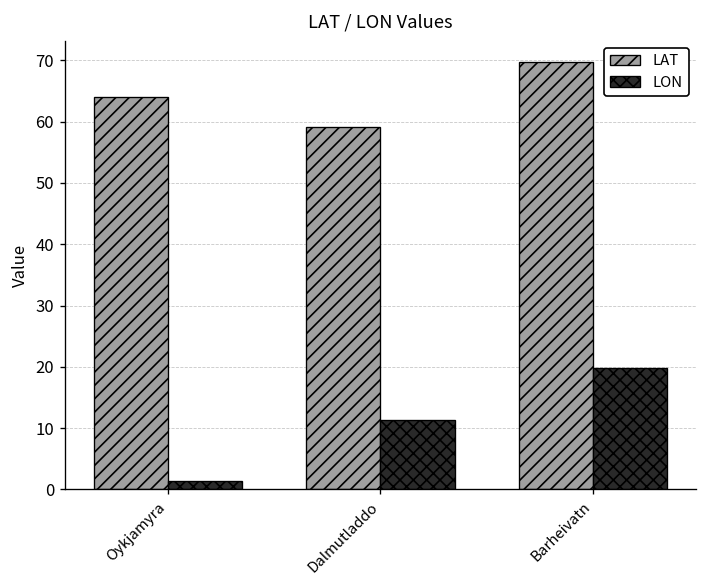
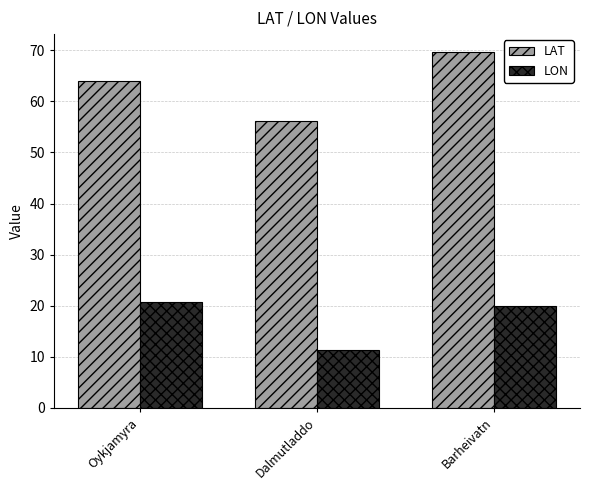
LON, Oykjamyra: 1 -> 21
LAT, Dalmutladdo: 59 -> 56
